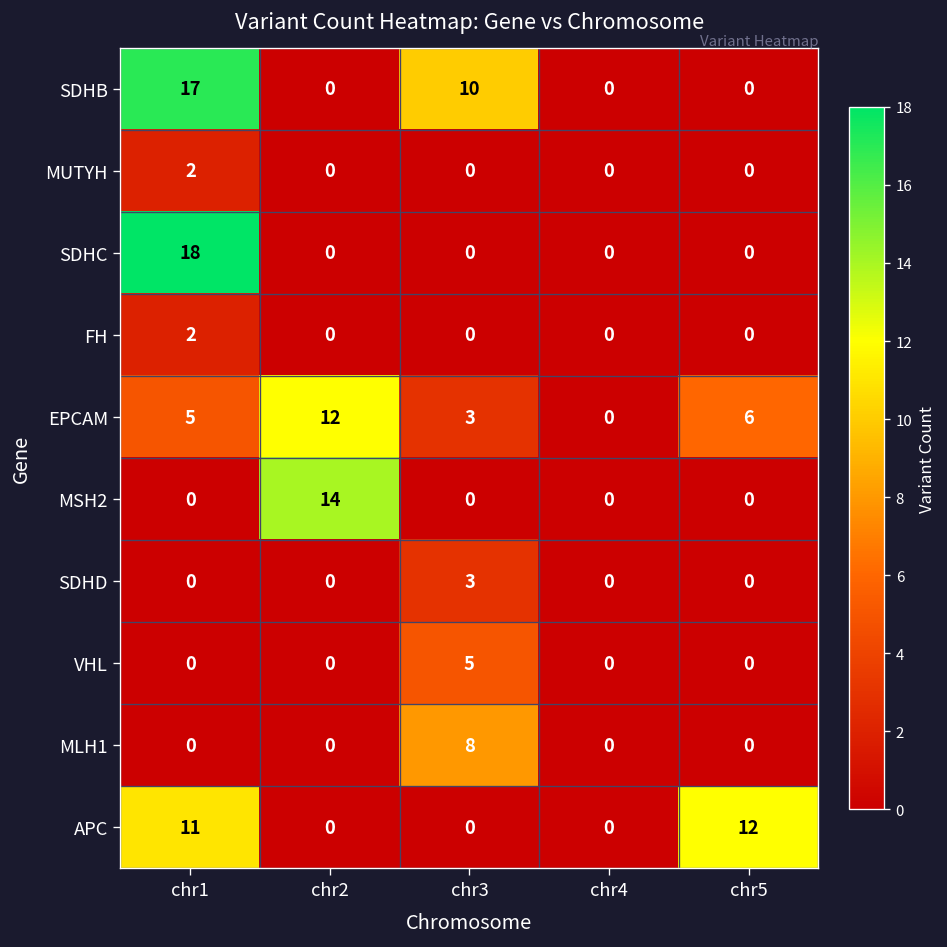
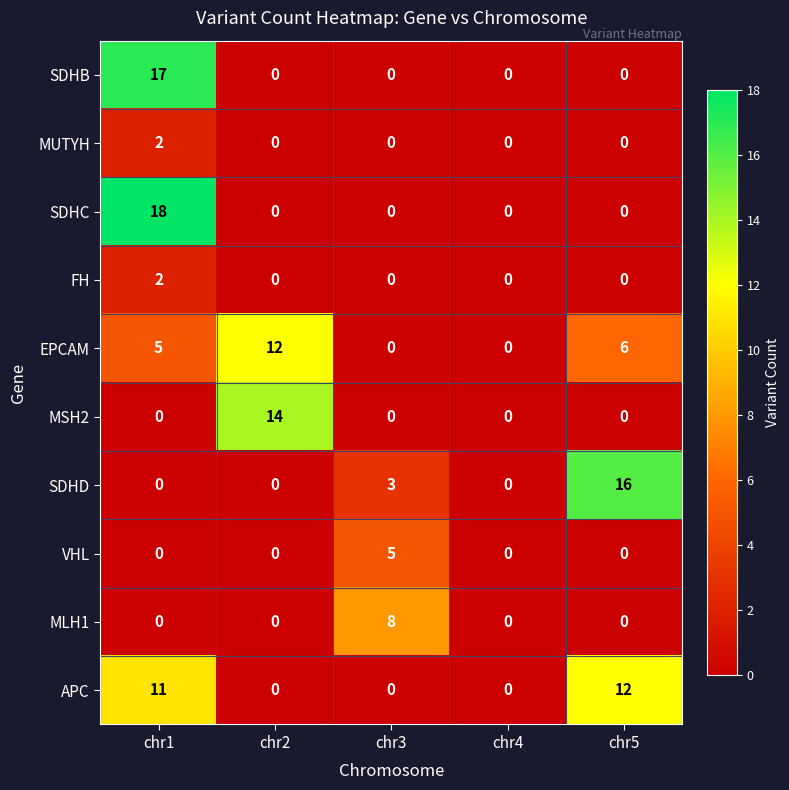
SDHB, chr3: 10 -> 0
EPCAM, chr3: 3 -> 0
SDHD, chr5: 0 -> 16
